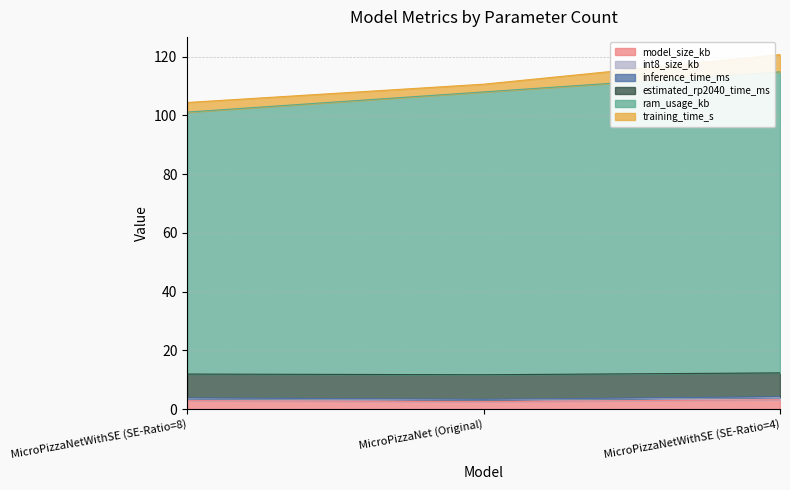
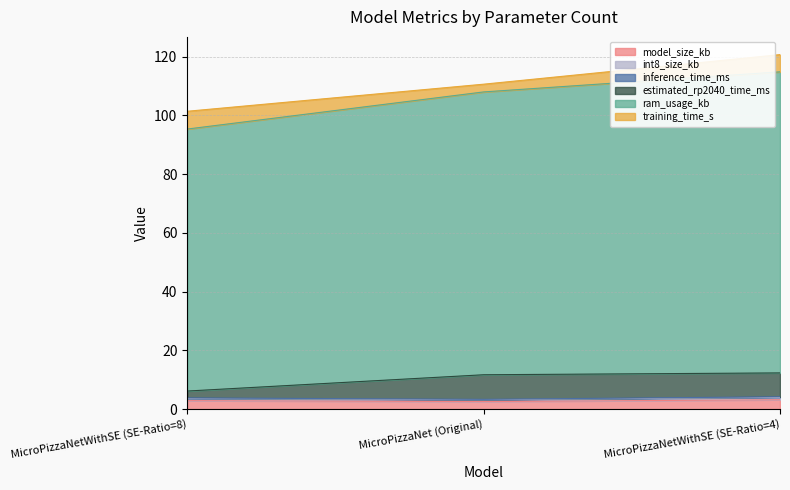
estimated_rp2040_time_ms, MicroPizzaNetWithSE (SE-Ratio=8): 8 -> 2
training_time_s, MicroPizzaNetWithSE (SE-Ratio=8): 3 -> 6
